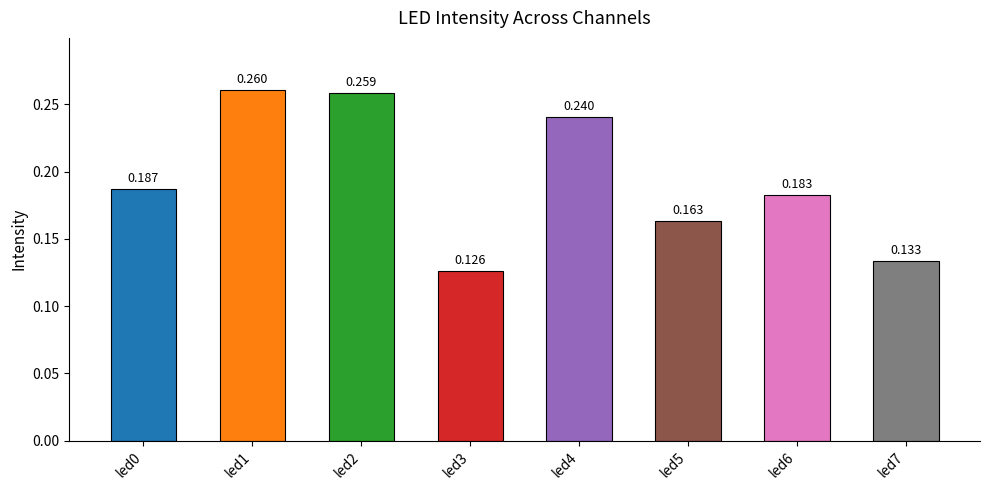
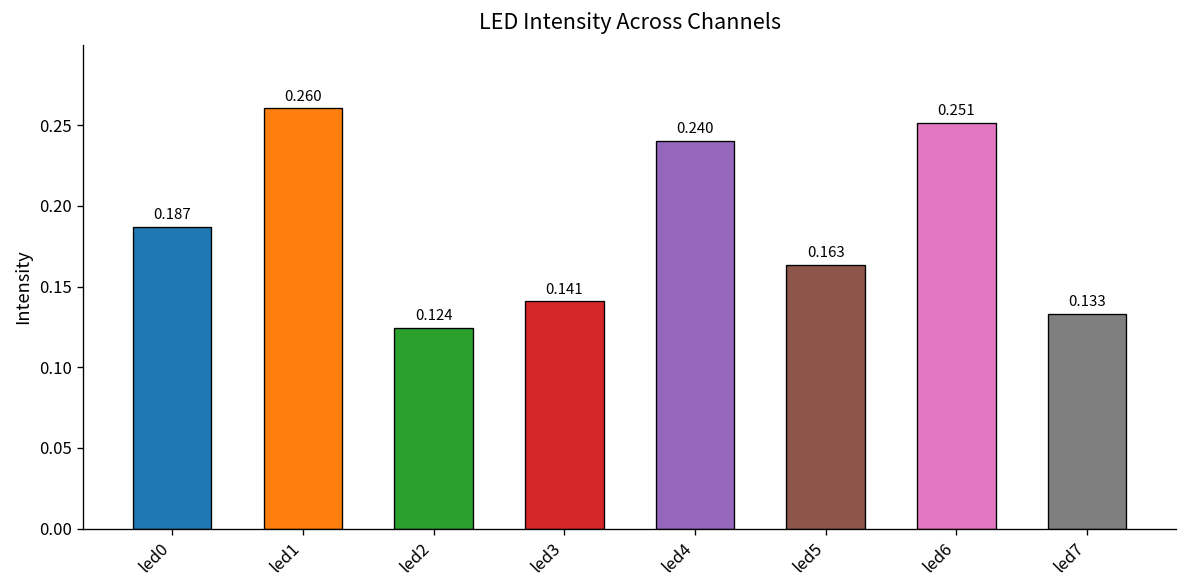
led2: 0.259 -> 0.124
led3: 0.126 -> 0.141
led6: 0.183 -> 0.251
